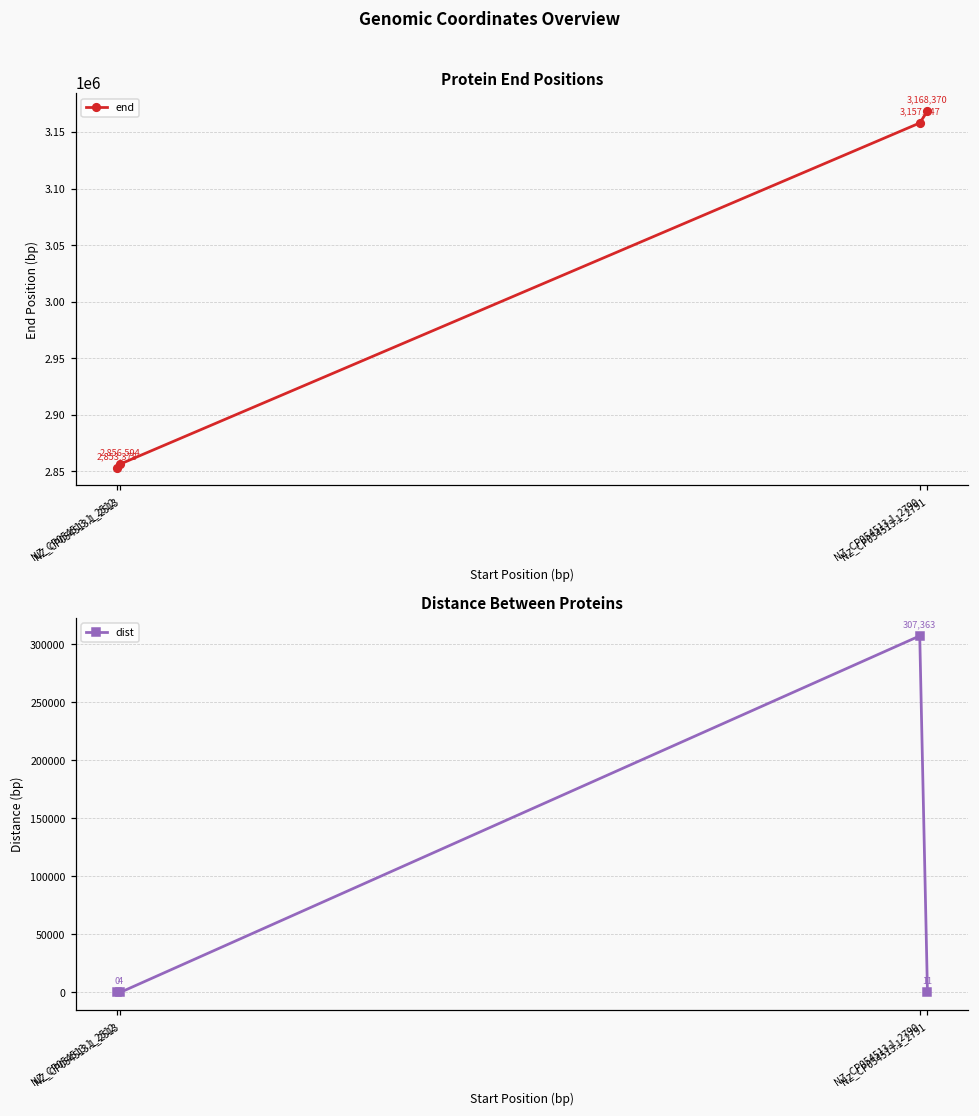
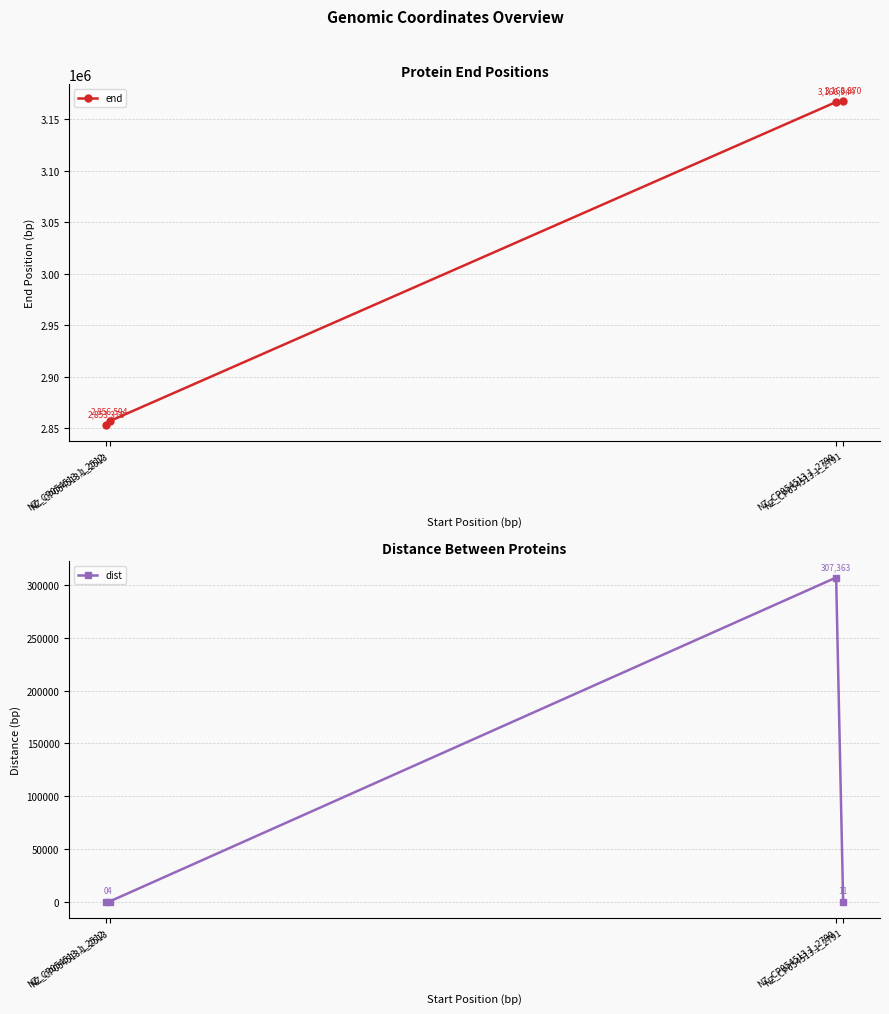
Protein End Positions, NZ_CP054513.1_2790: 3,157,947 -> 3,166,944
